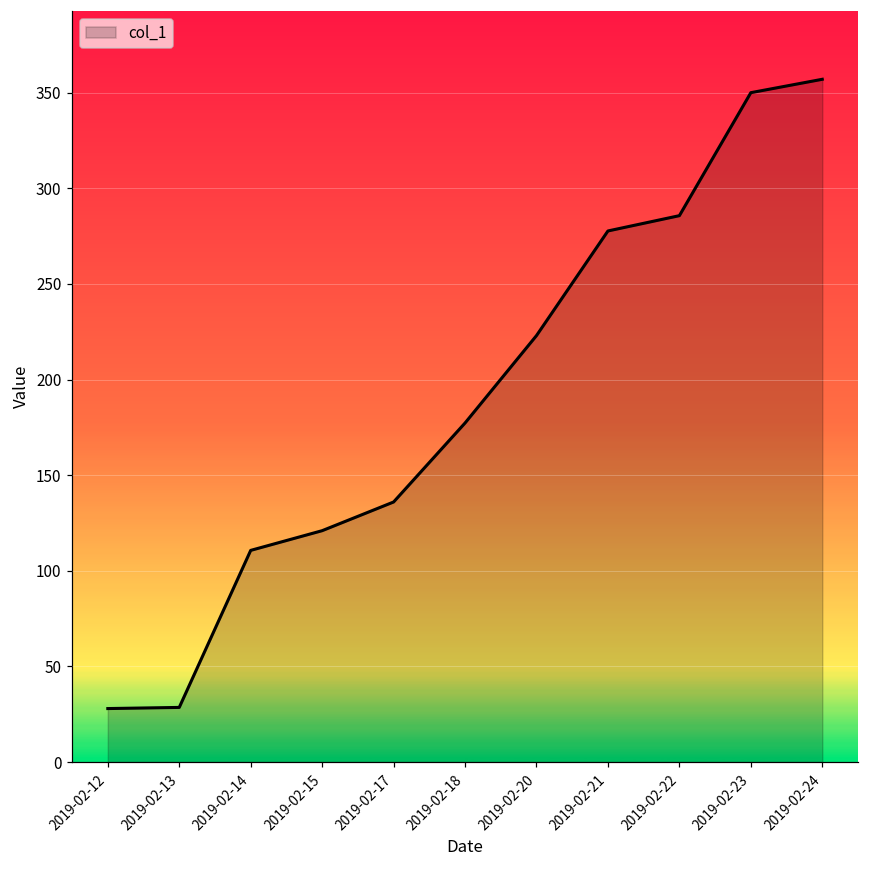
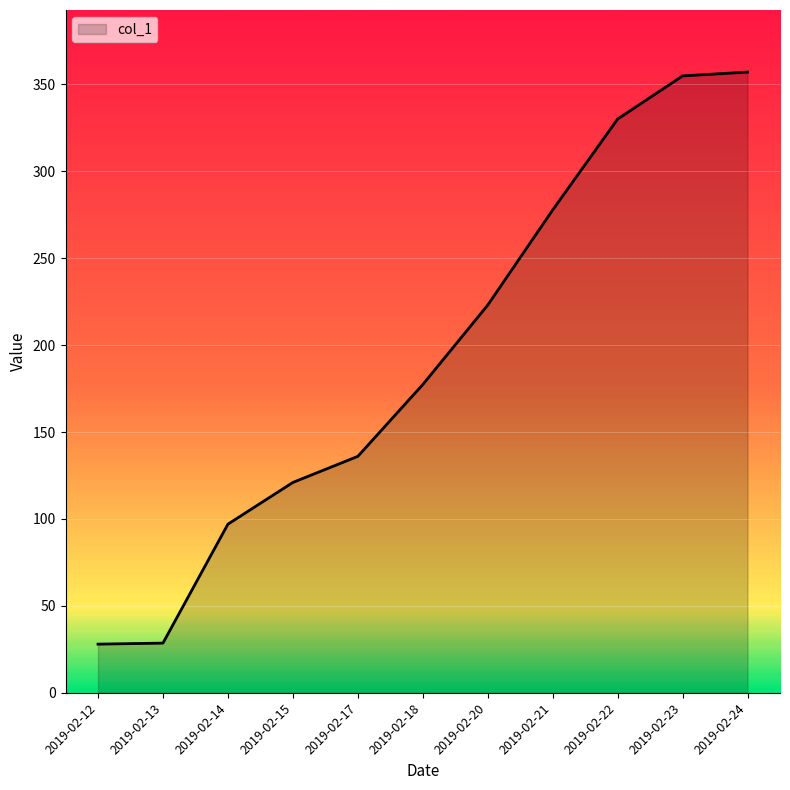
2019-02-14: 111 -> 97
2019-02-22: 286 -> 330
2019-02-23: 350 -> 355
